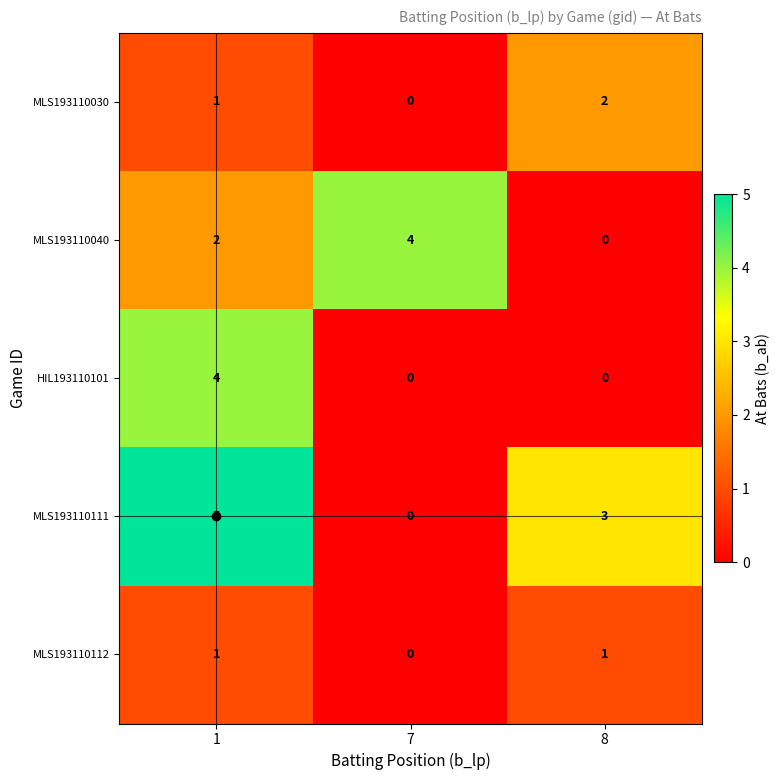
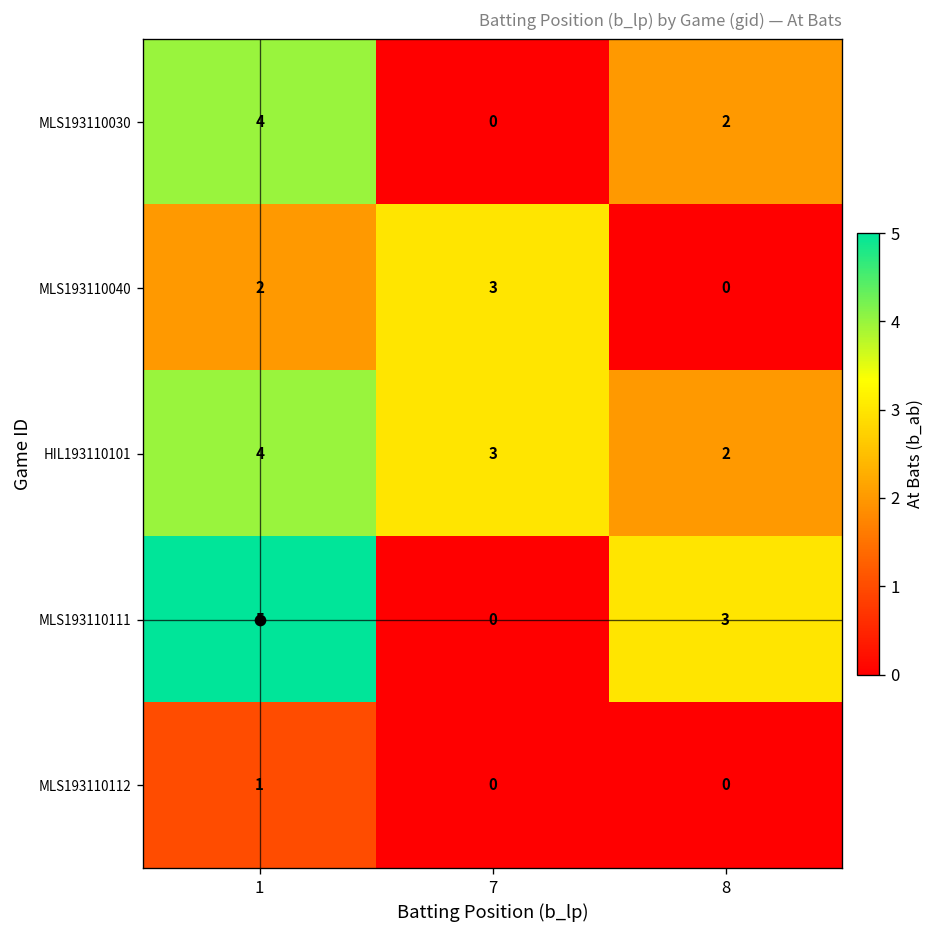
MLS193110030, 1: 1 -> 4
MLS193110040, 7: 4 -> 3
HIL193110101, 7: 0 -> 3
HIL193110101, 8: 0 -> 2
MLS193110112, 8: 1 -> 0
